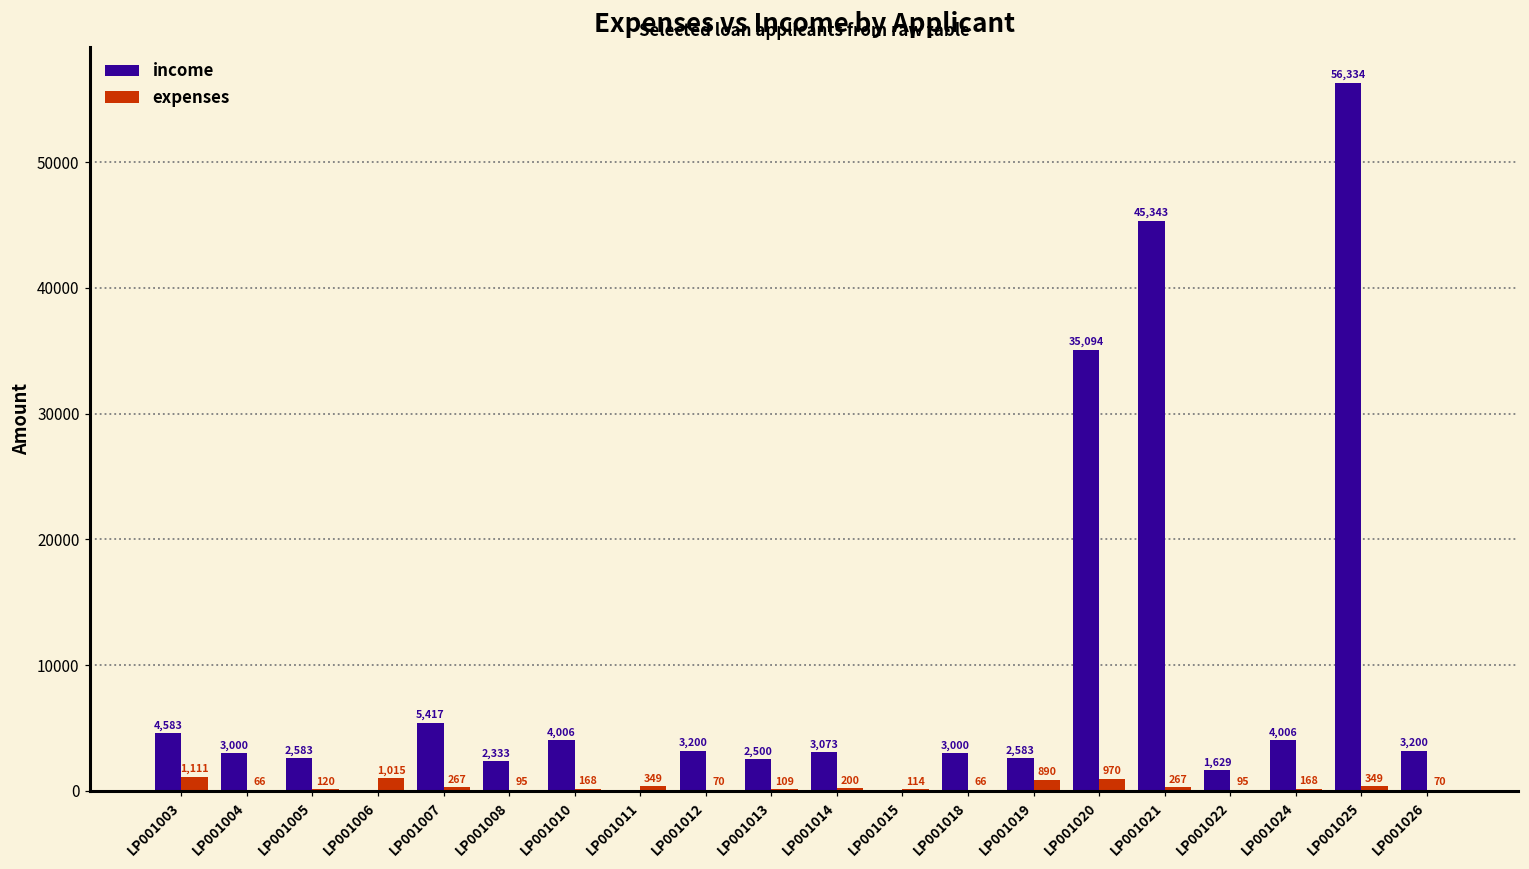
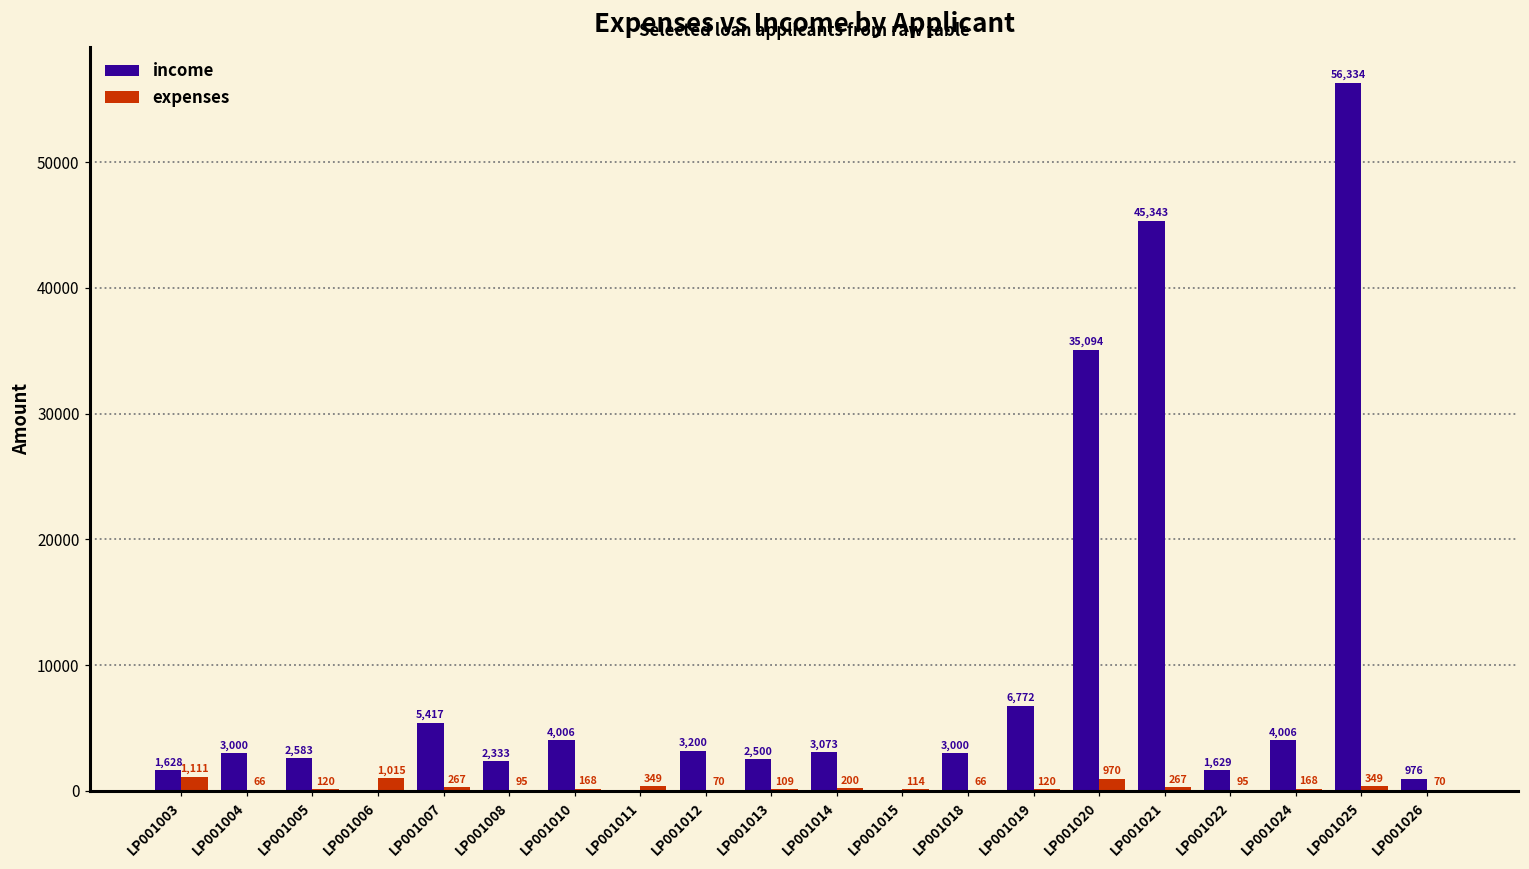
income, LP001003: 4,583 -> 1,628
income, LP001019: 2,583 -> 6,772
expenses, LP001019: 890 -> 120
income, LP001026: 3,200 -> 976
